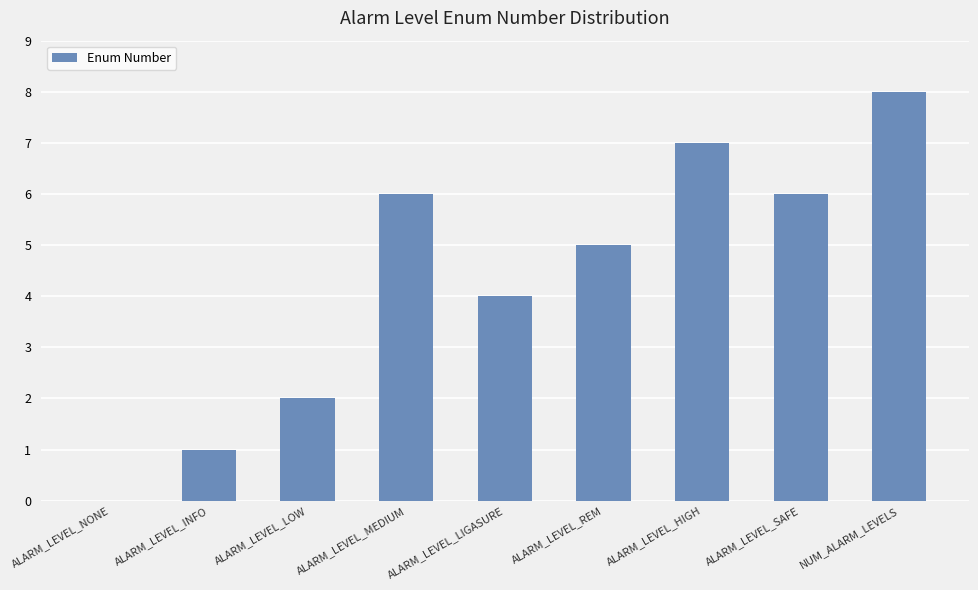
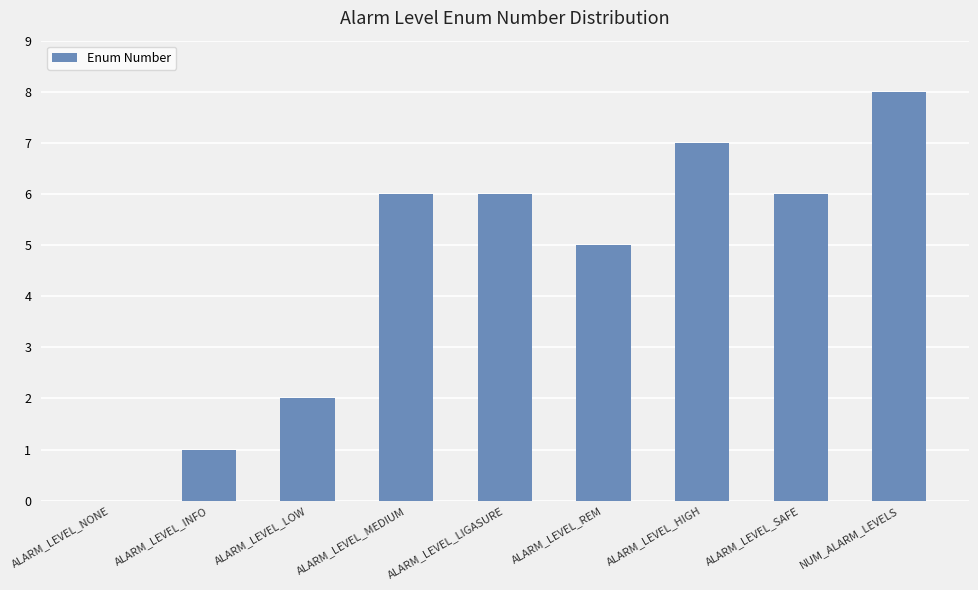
ALARM_LEVEL_LIGASURE: 4 -> 6
